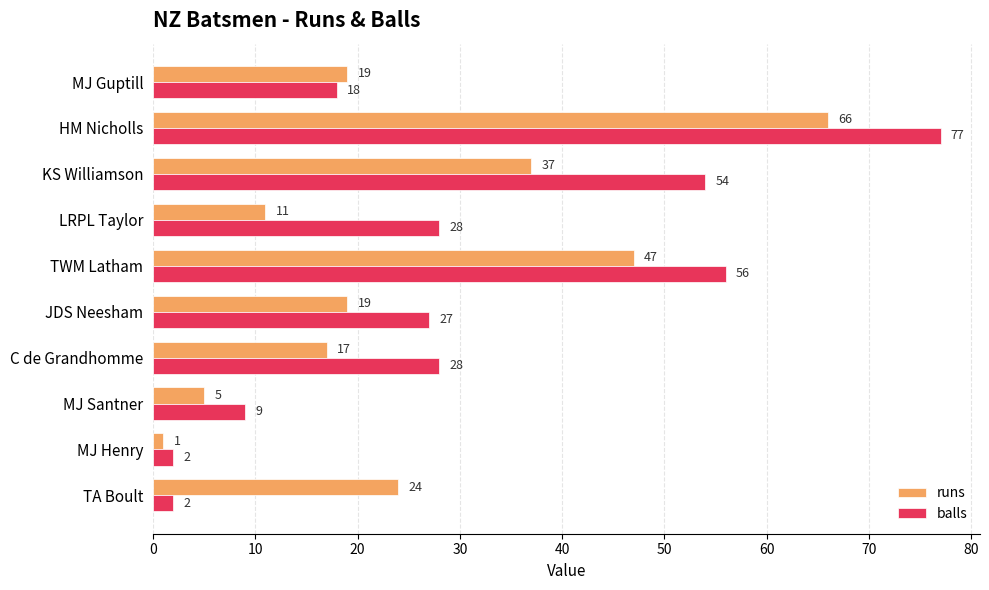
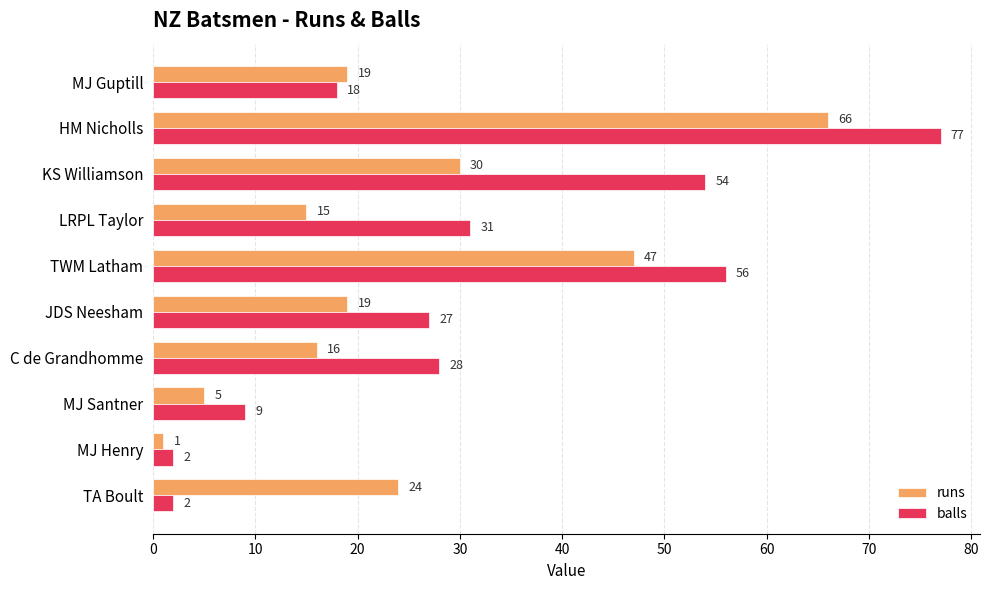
runs, KS Williamson: 37 -> 30
runs, LRPL Taylor: 11 -> 15
balls, LRPL Taylor: 28 -> 31
runs, C de Grandhomme: 17 -> 16
